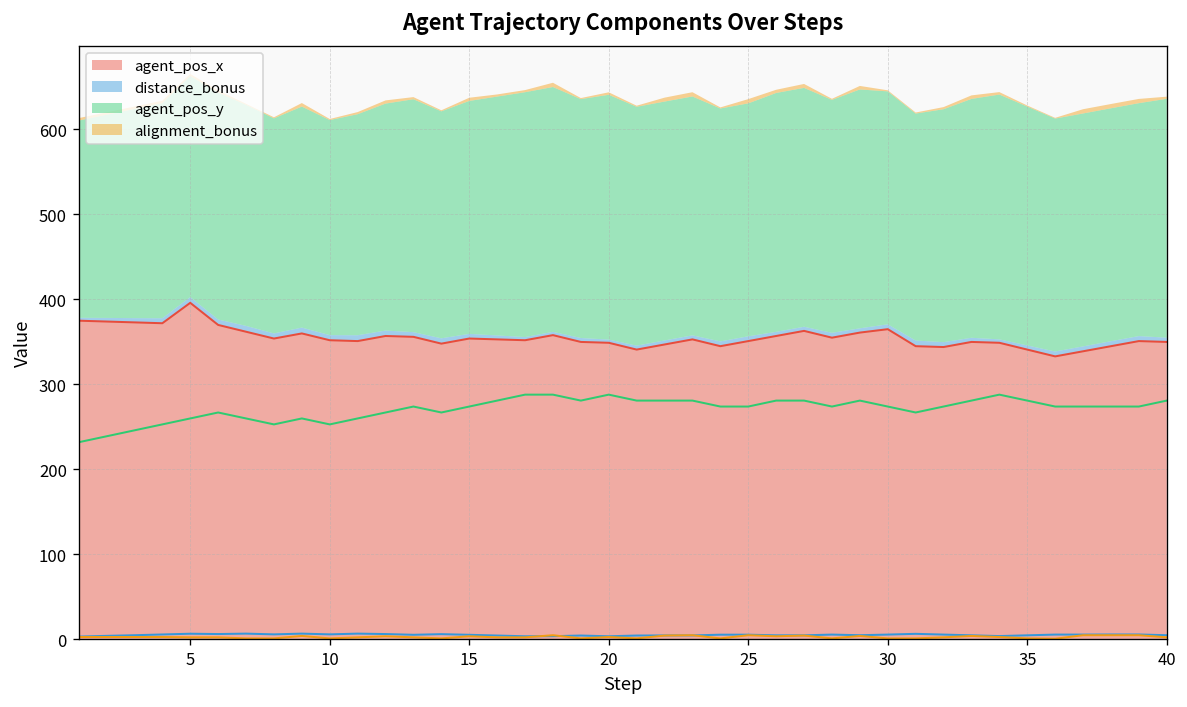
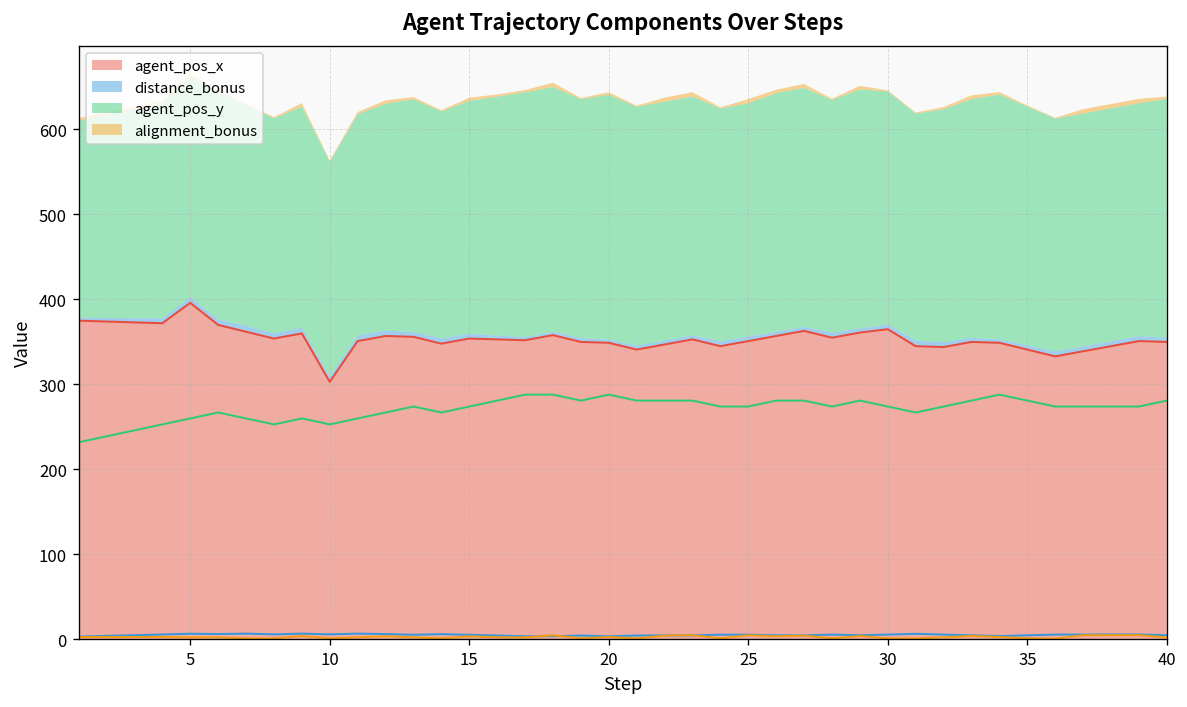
agent_pos_x, 10: 350 -> 300
